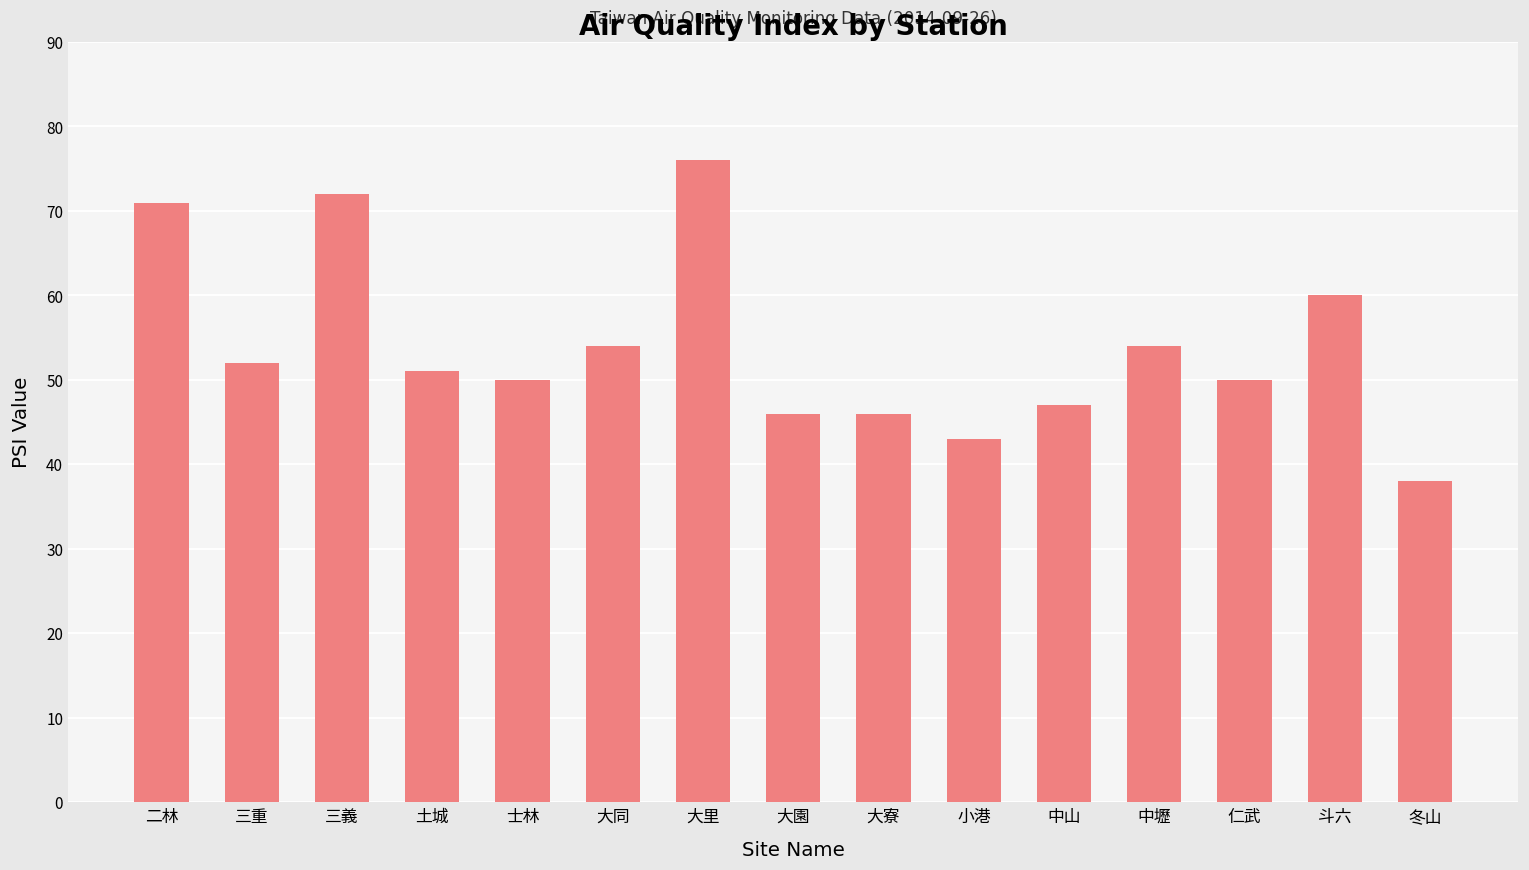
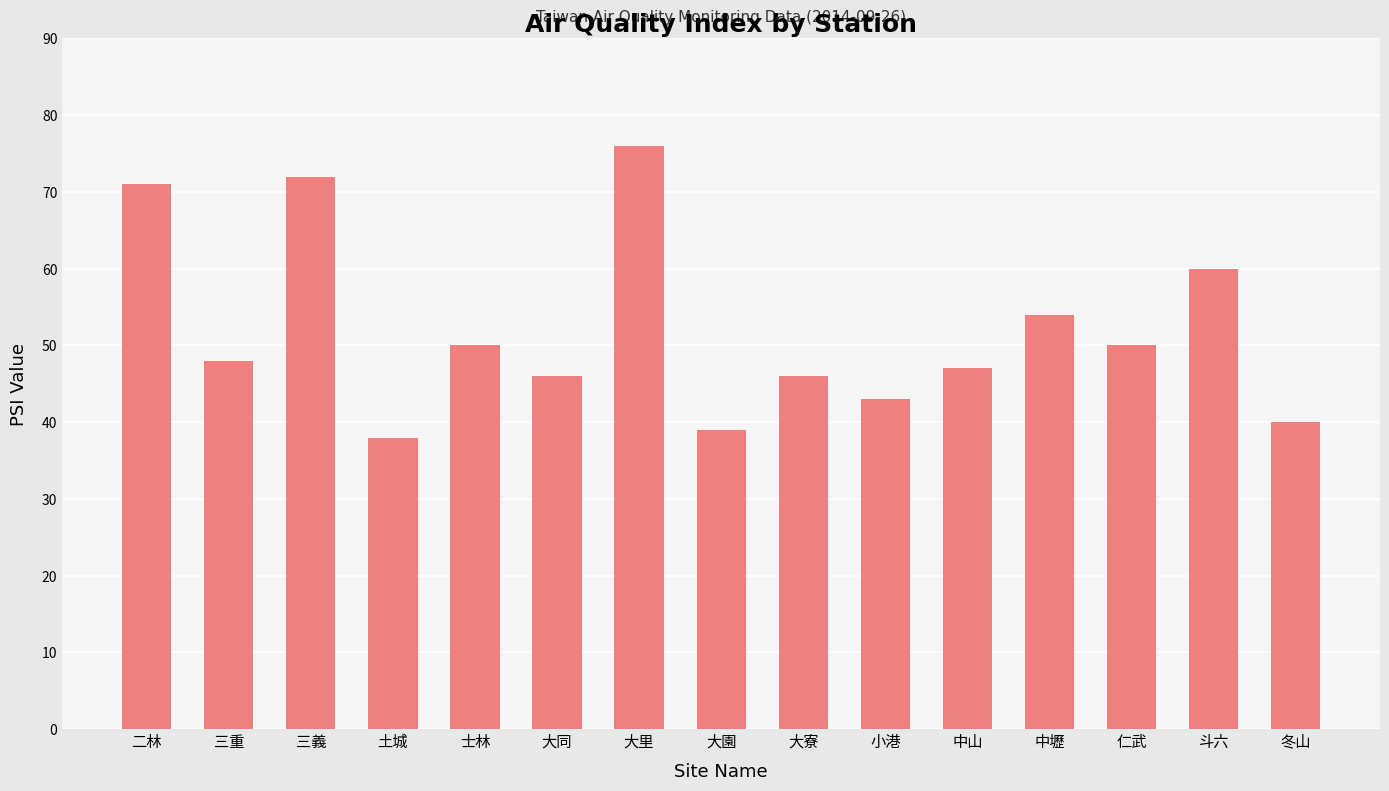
三重: 52 -> 48
土城: 51 -> 38
大同: 54 -> 46
大園: 46 -> 39
冬山: 38 -> 40
